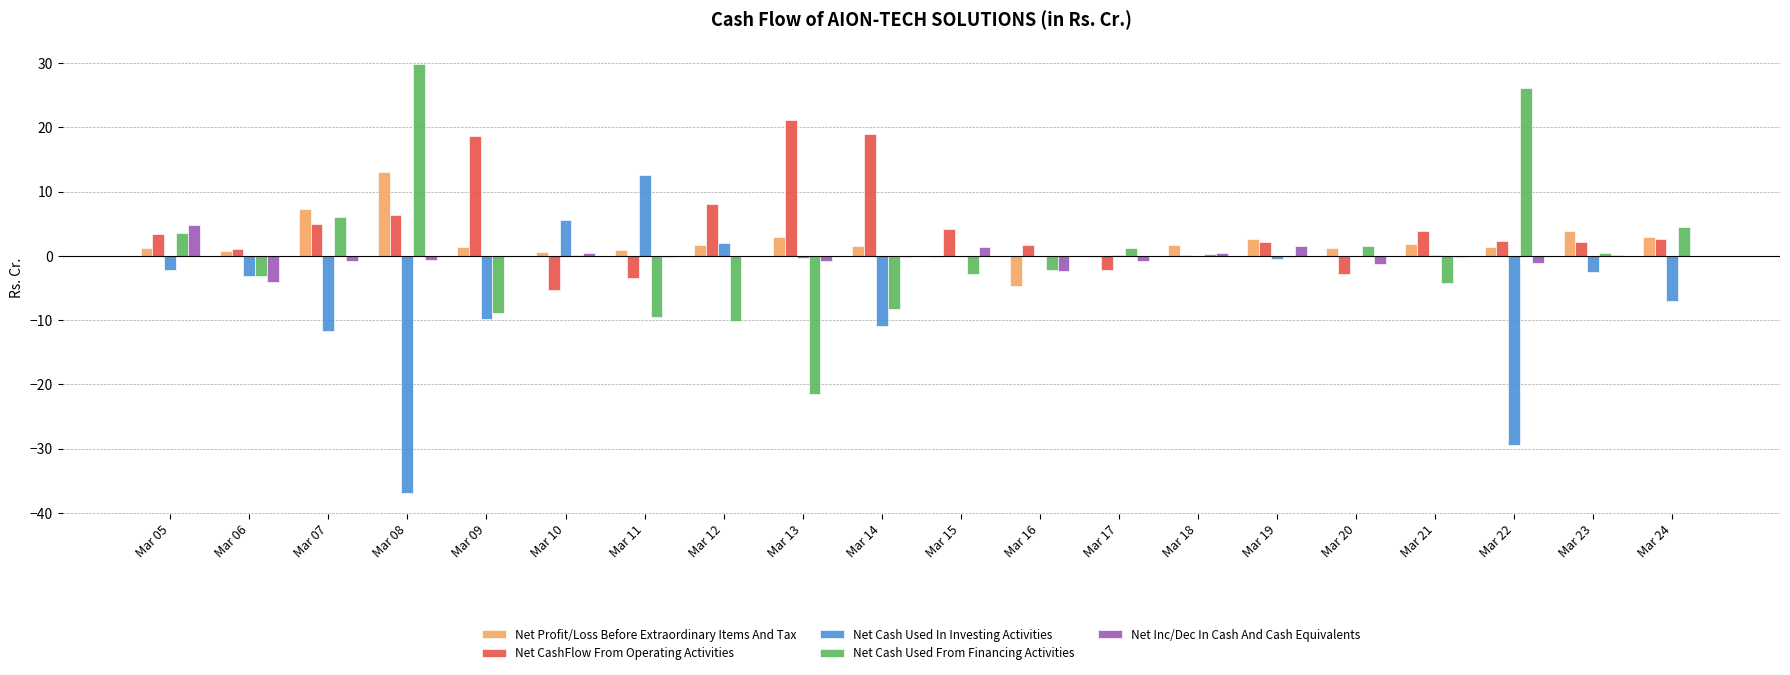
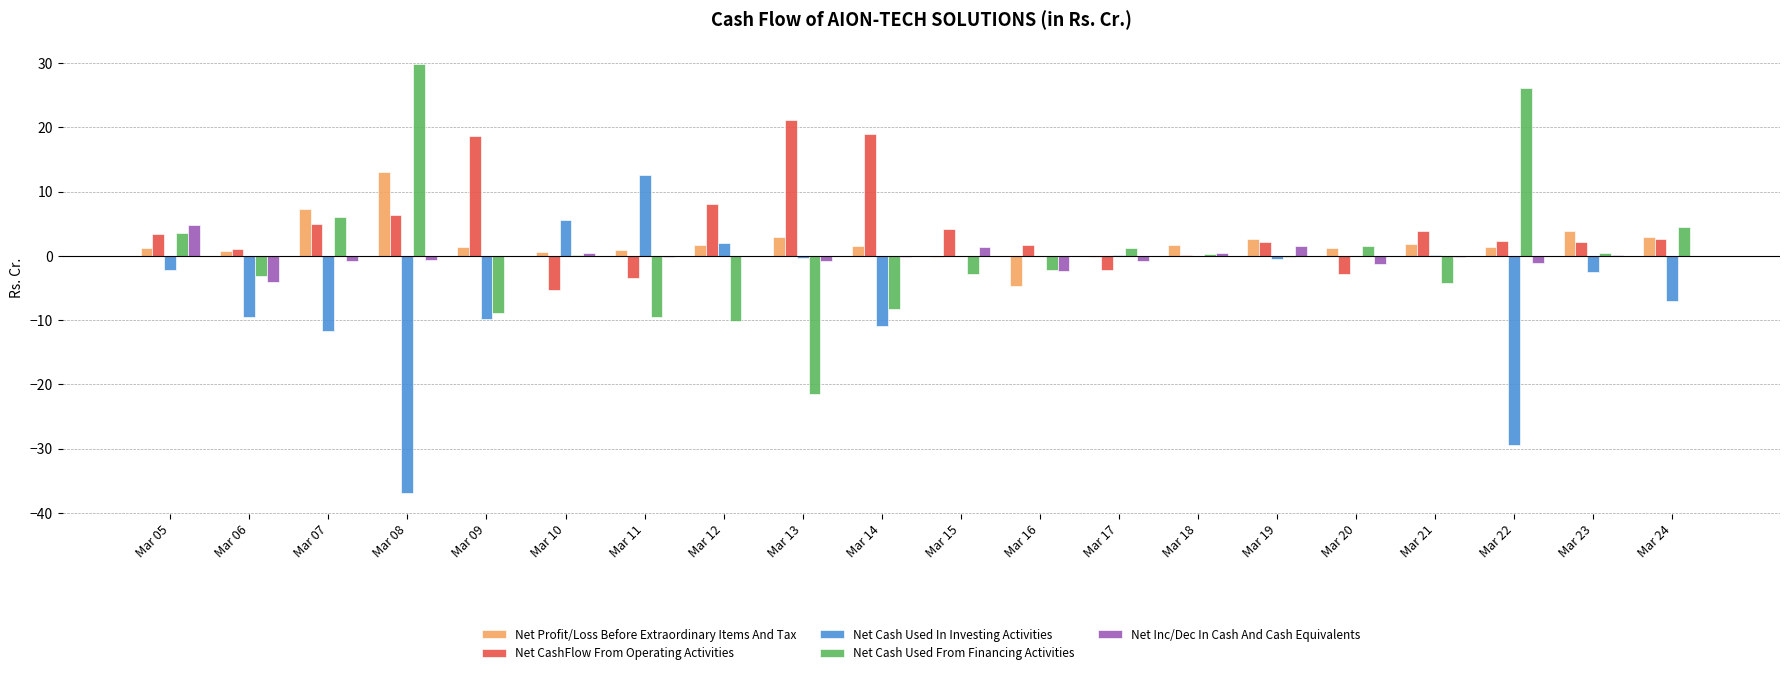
Net Cash Used In Investing Activities, Mar 06: -3 -> -9
